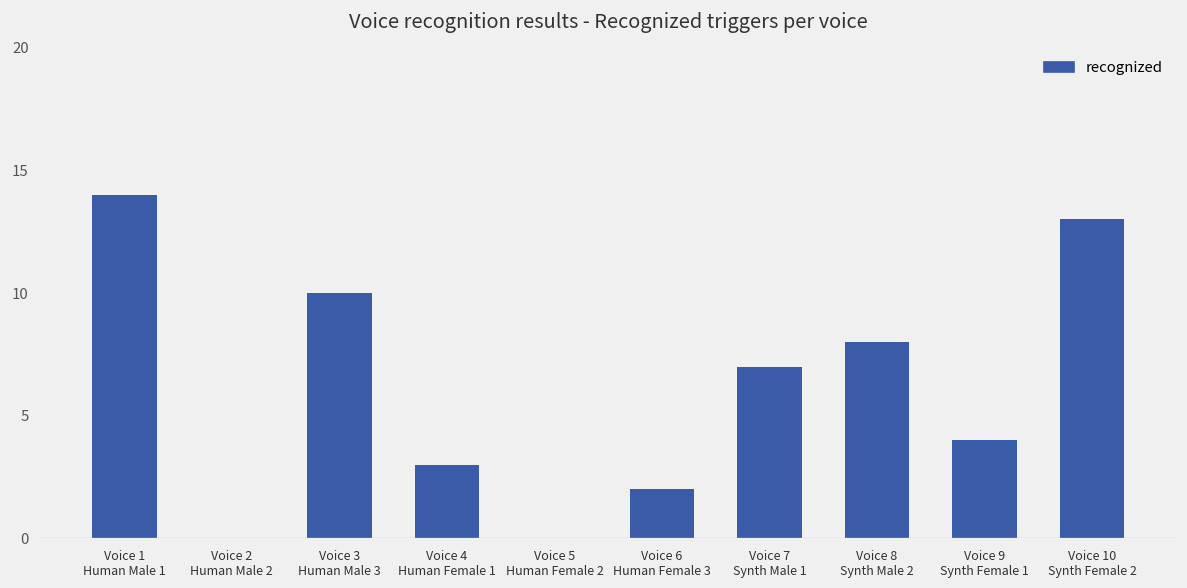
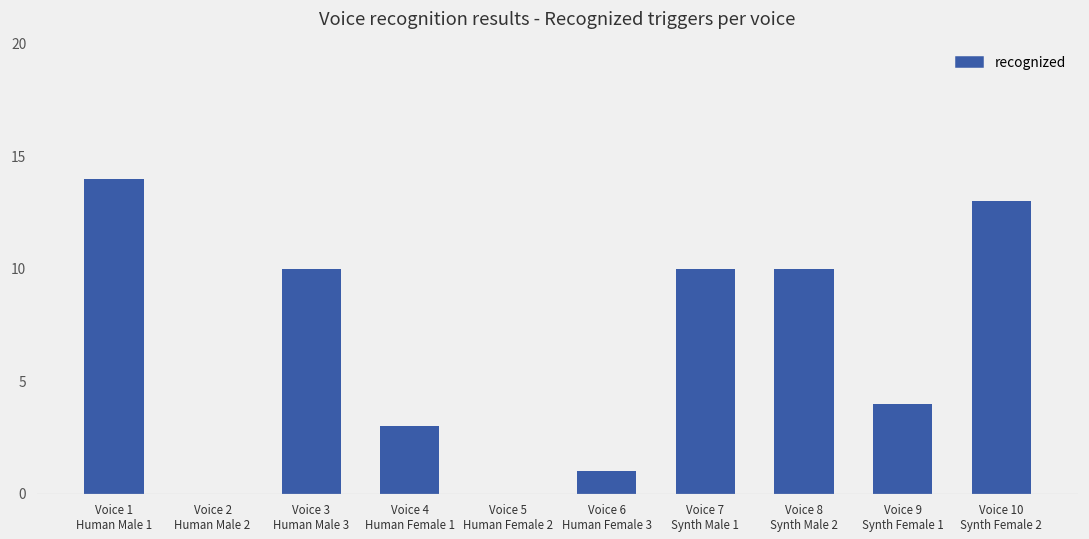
Voice 6 Human Female 3: 2 -> 1
Voice 7 Synth Male 1: 7 -> 10
Voice 8 Synth Male 2: 8 -> 10
